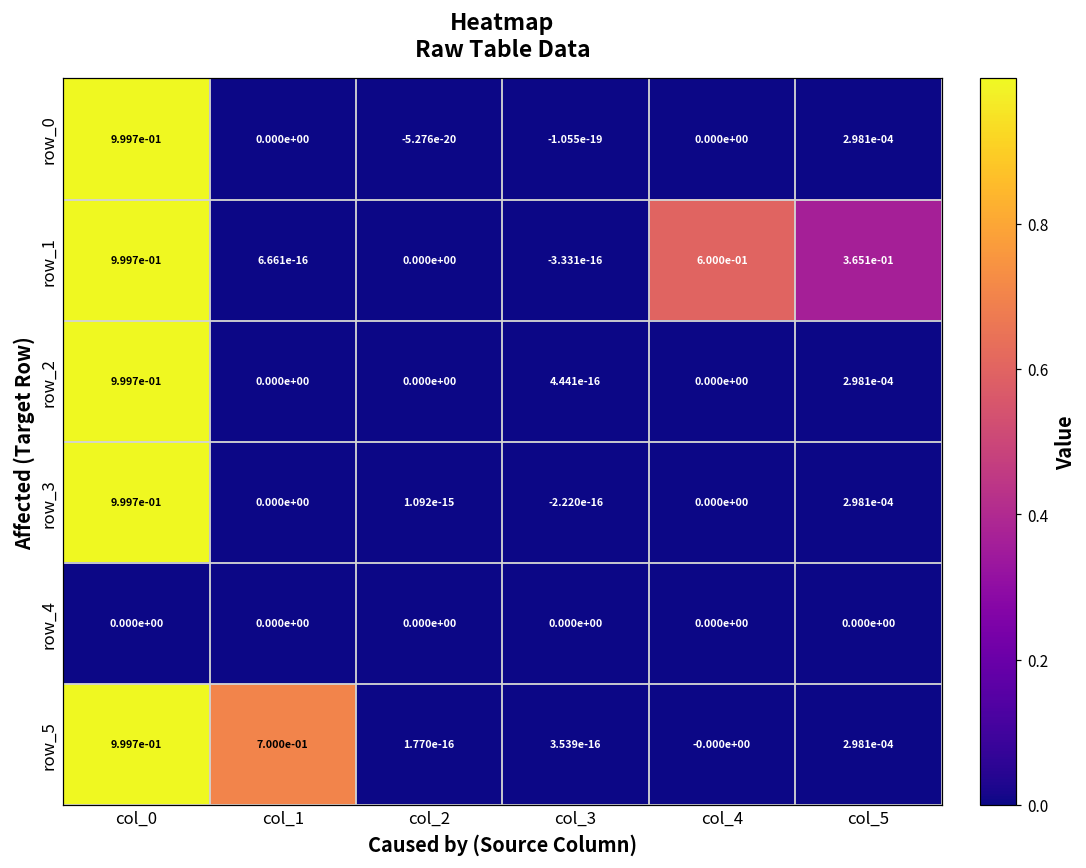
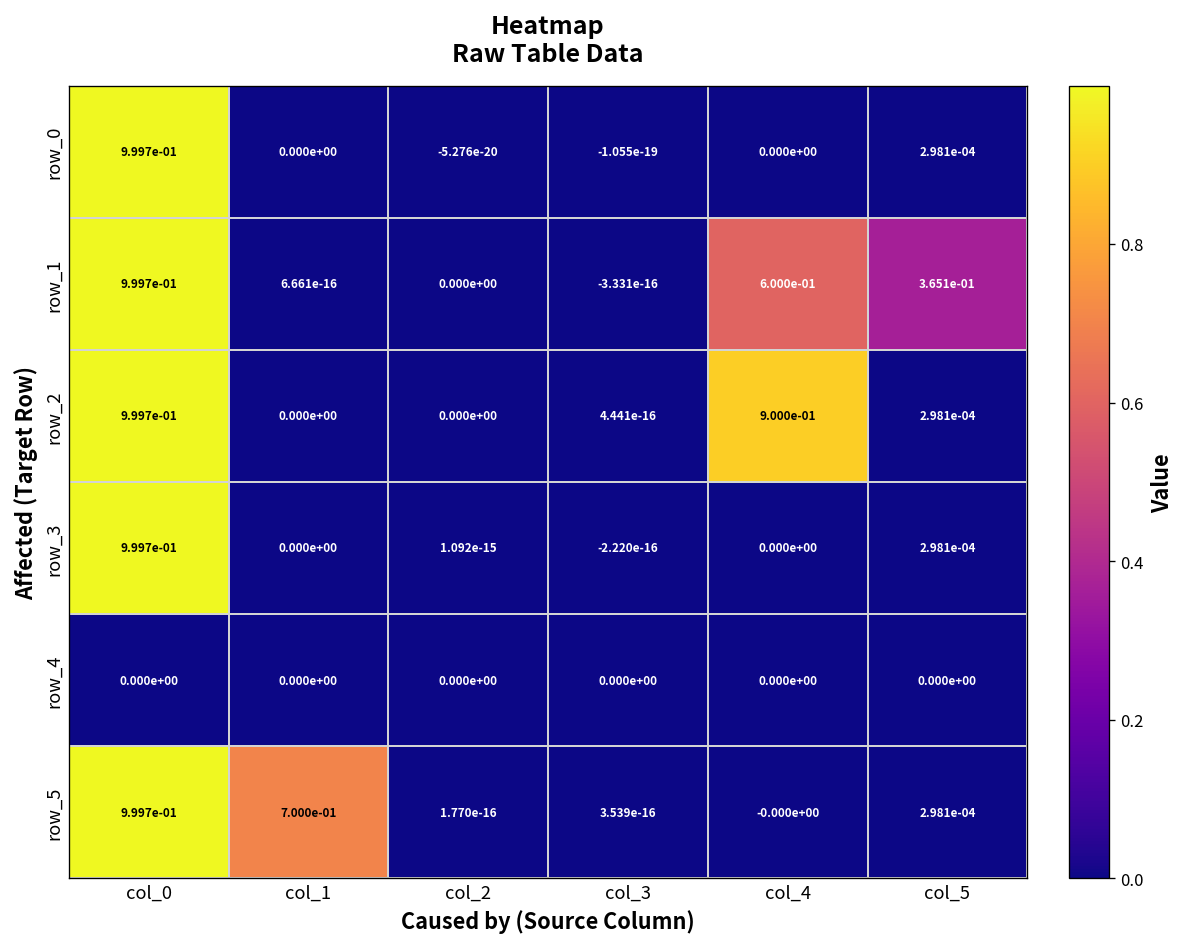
row_2, col_4: 0.000e+00 -> 9.000e-01
